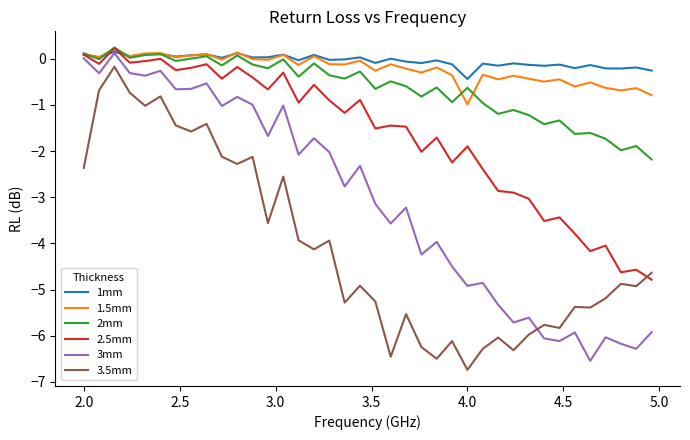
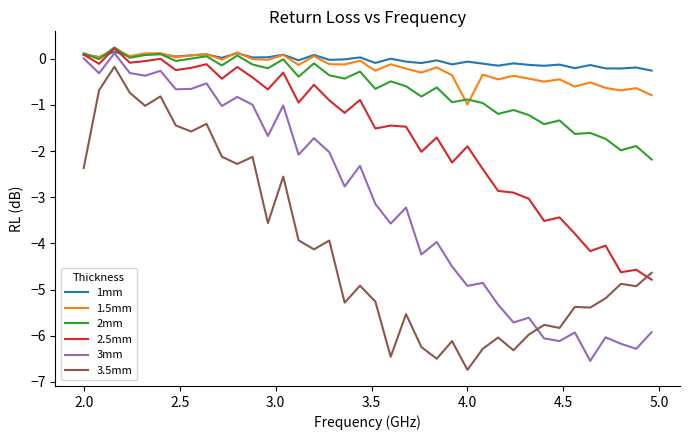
1mm, 4.0: -0.4 -> -0.1
2mm, 4.0: -0.6 -> -0.9
